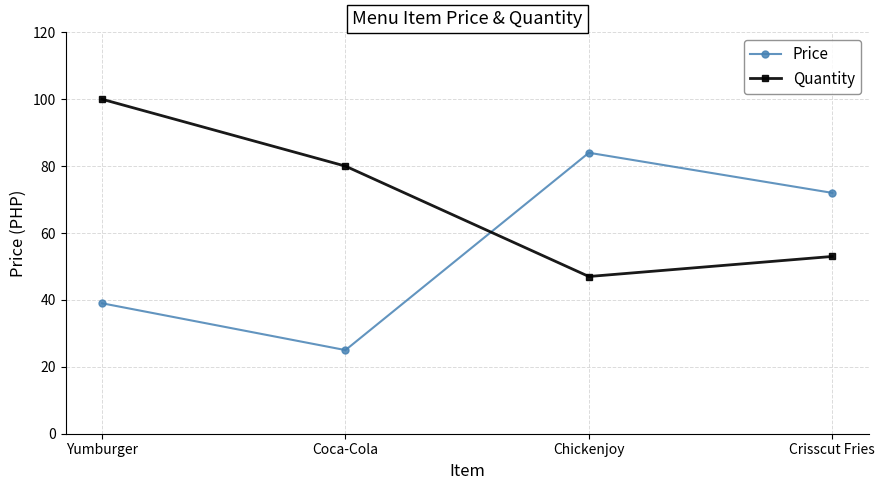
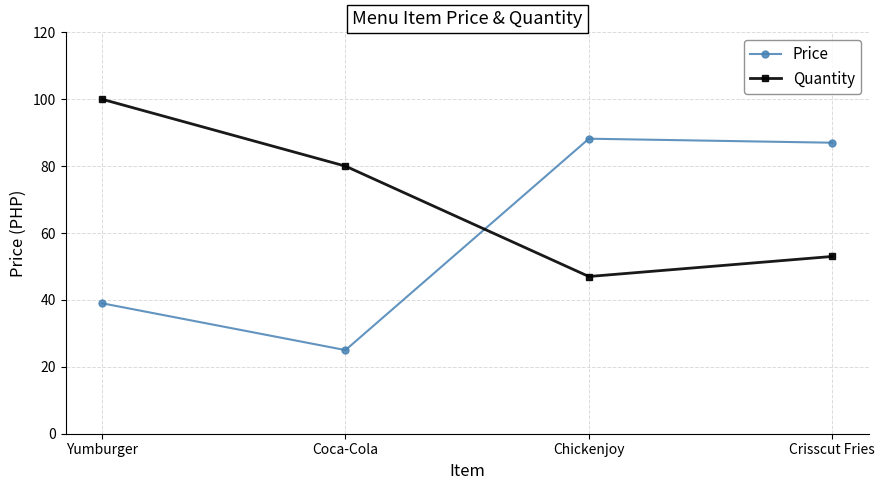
Price, Chickenjoy: 84 -> 88
Price, Crisscut Fries: 72 -> 87
